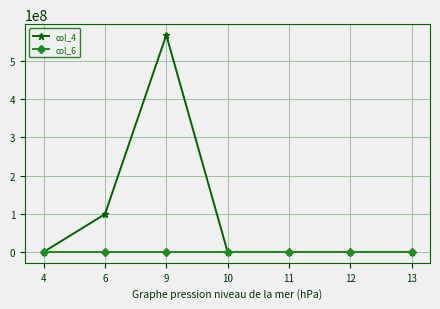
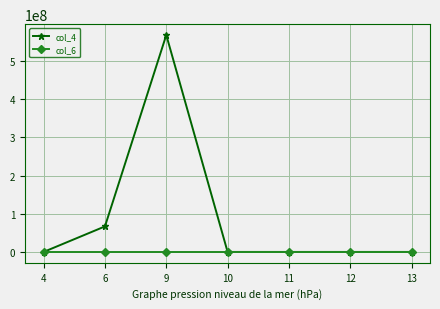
col_4, 6: 100000000 -> 70000000
